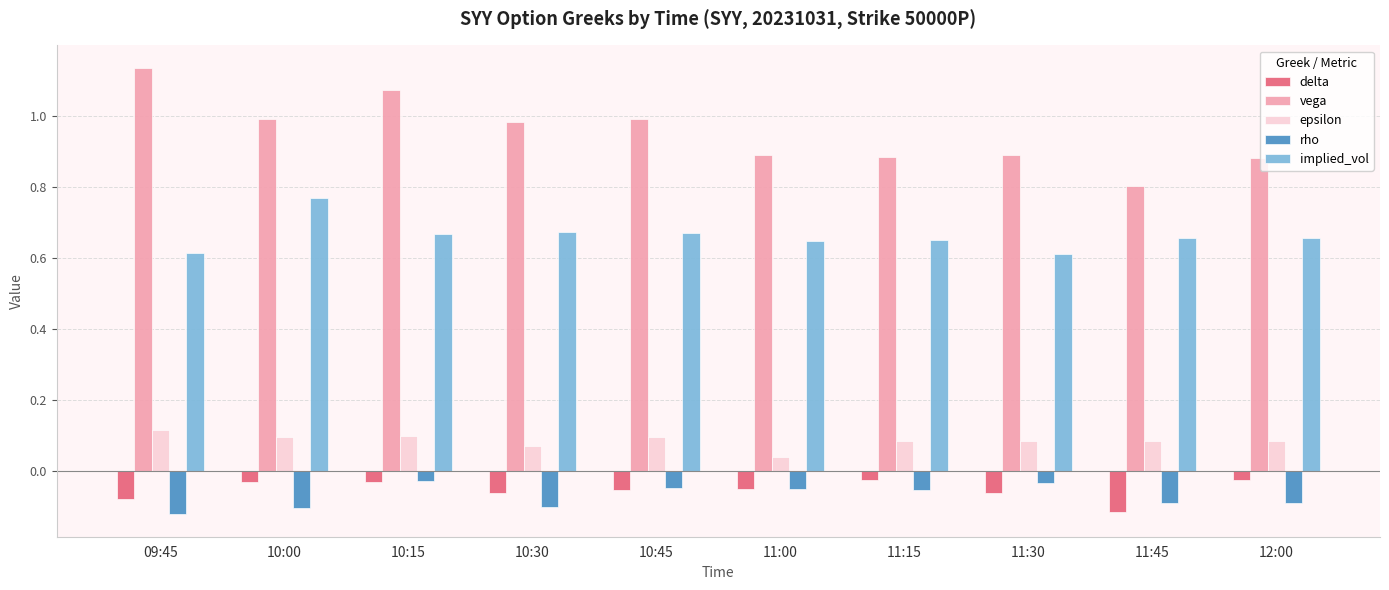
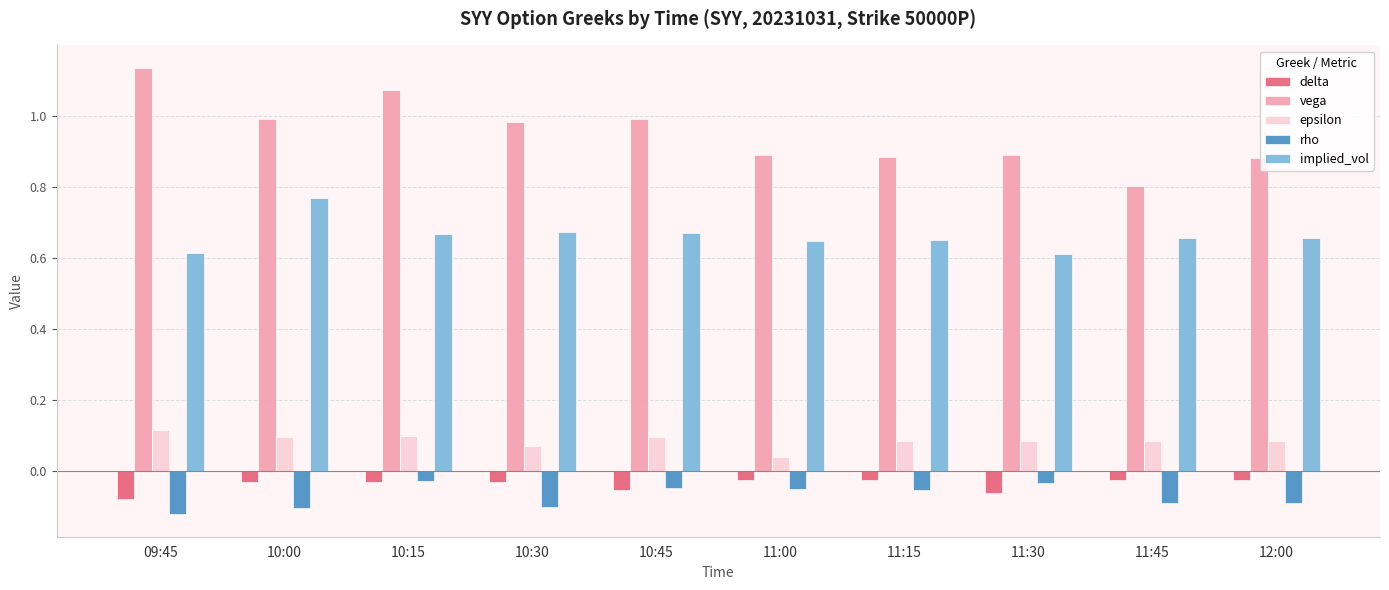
delta, 10:30: -0.06 -> -0.03
delta, 11:00: -0.05 -> -0.03
delta, 11:45: -0.12 -> -0.03
